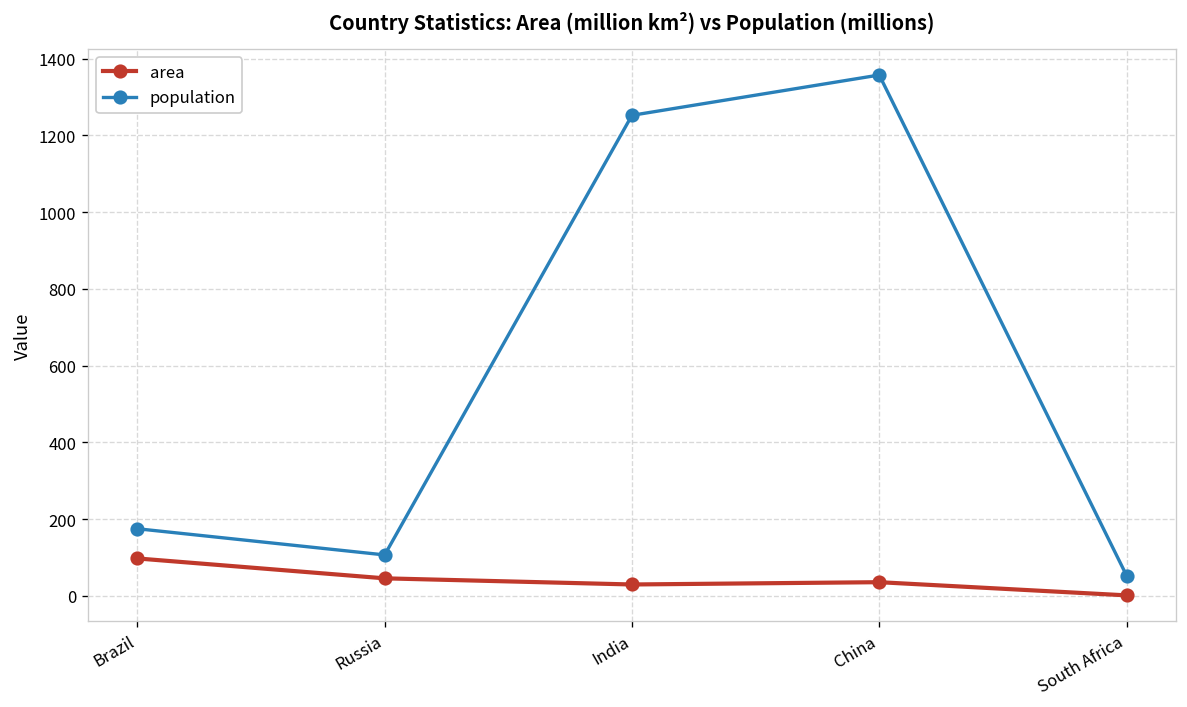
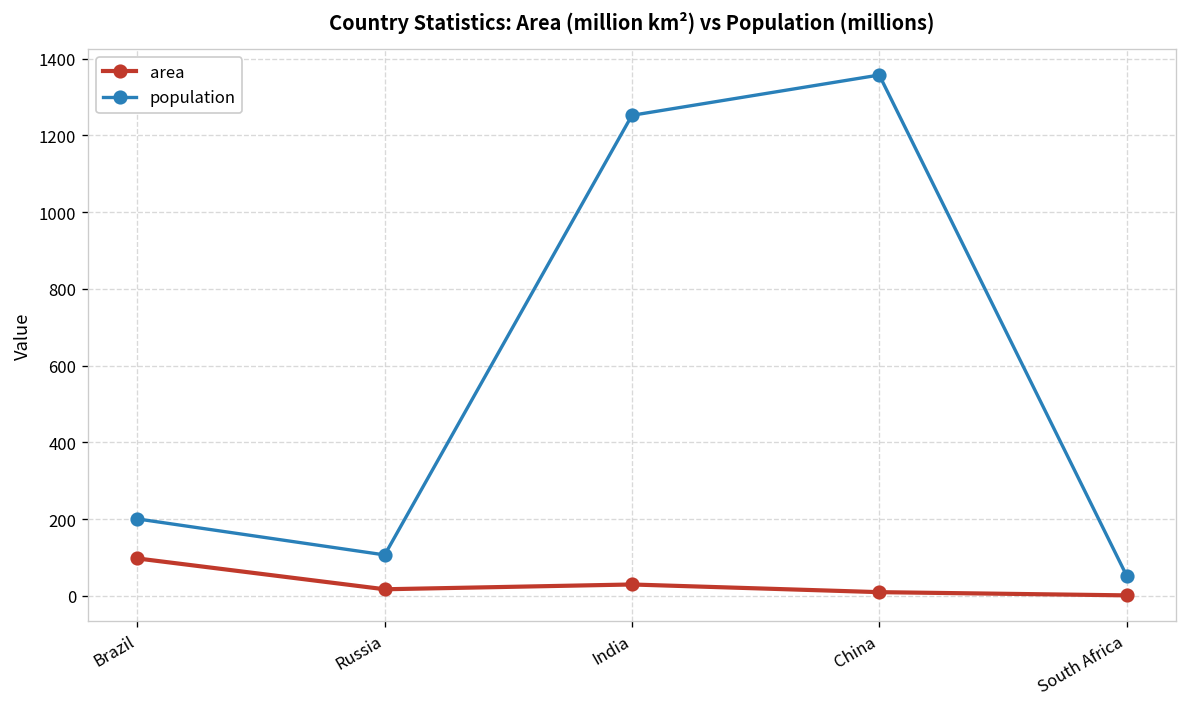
population, Brazil: 170 -> 200
area, Russia: 50 -> 20
area, China: 40 -> 10
